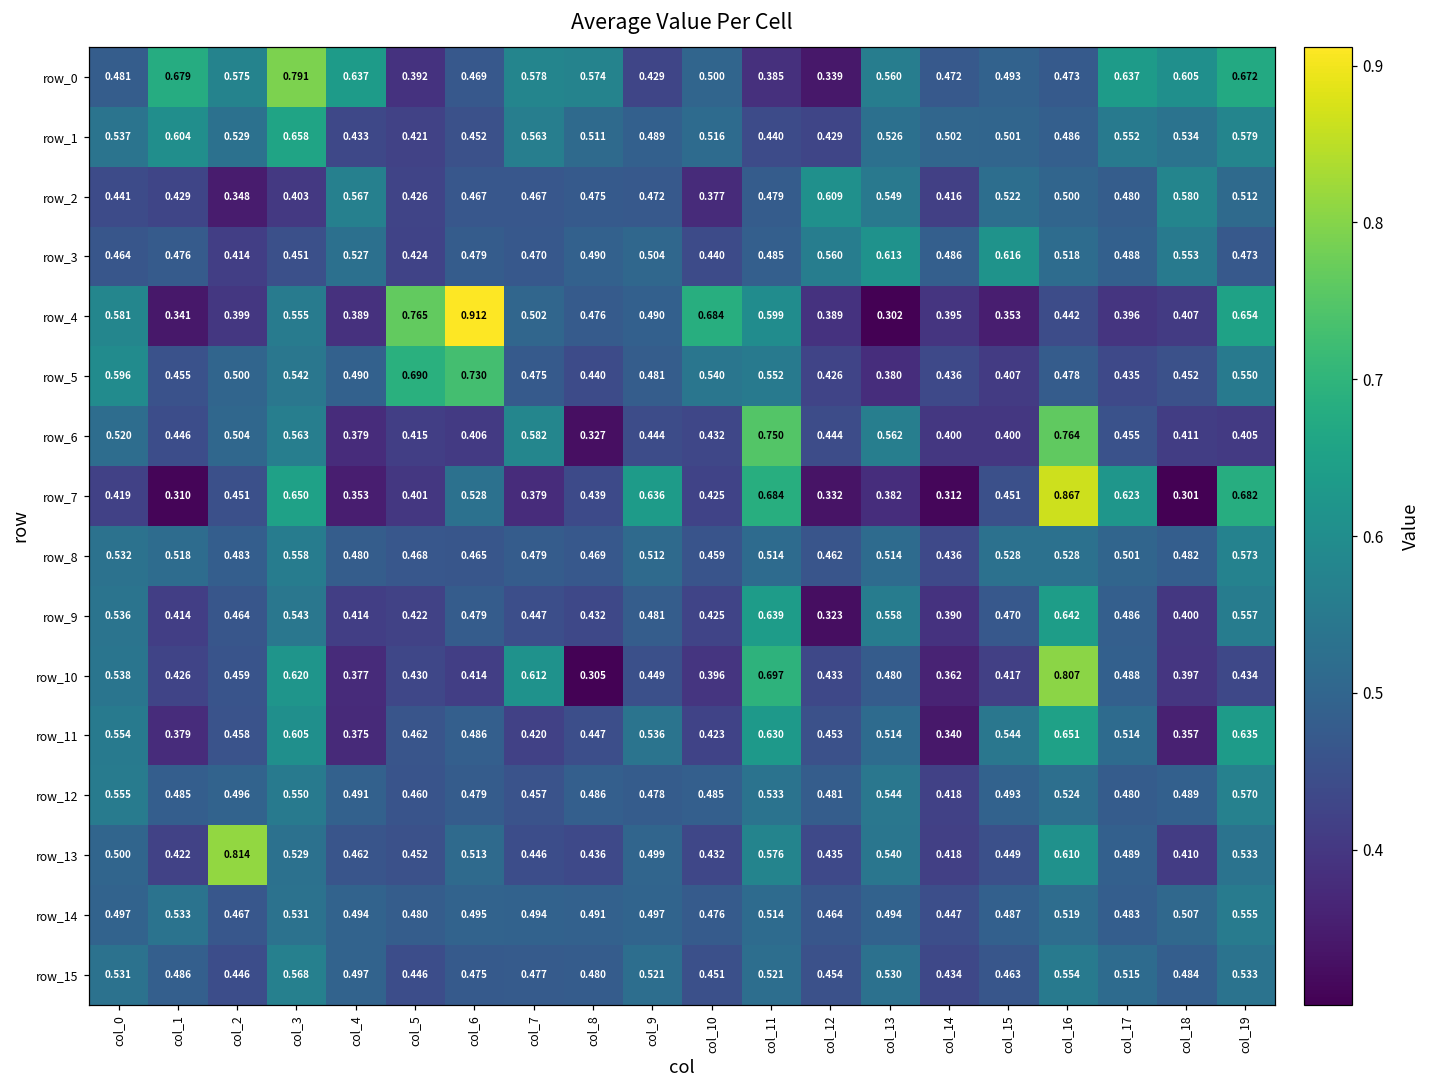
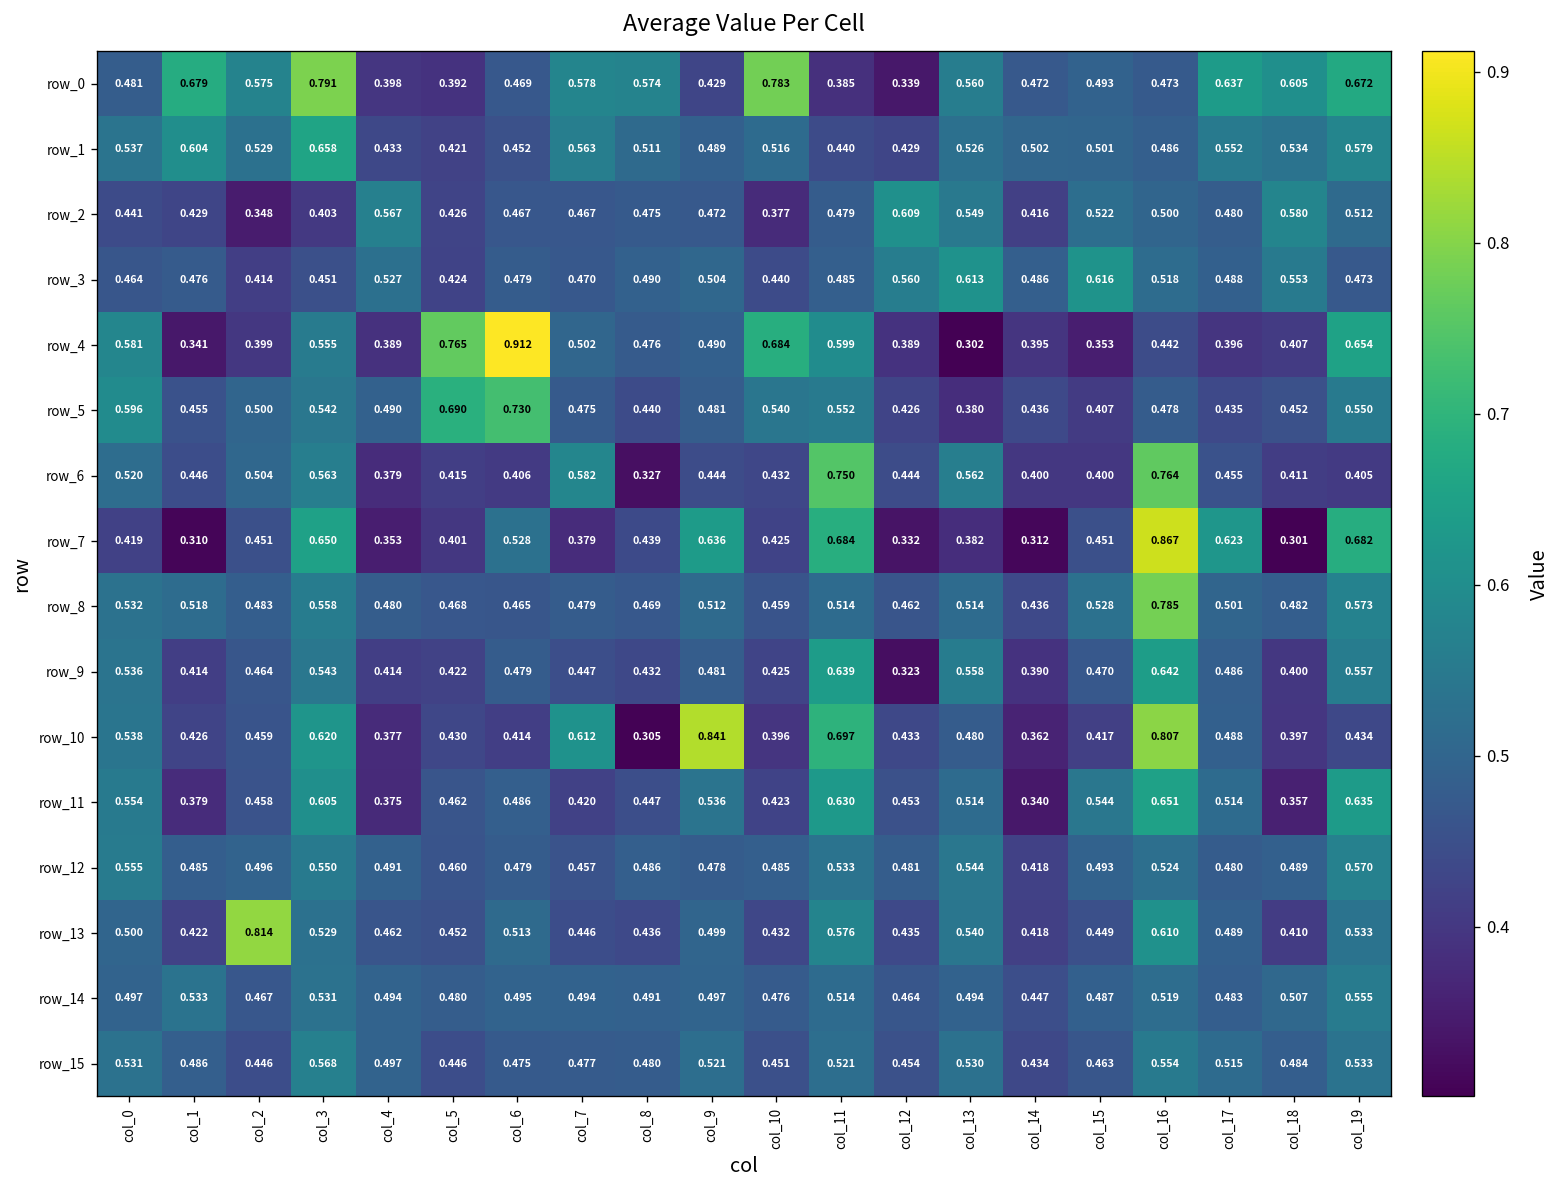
row_0, col_4: 0.637 -> 0.398
row_0, col_10: 0.500 -> 0.783
row_8, col_16: 0.528 -> 0.785
row_10, col_9: 0.449 -> 0.841
